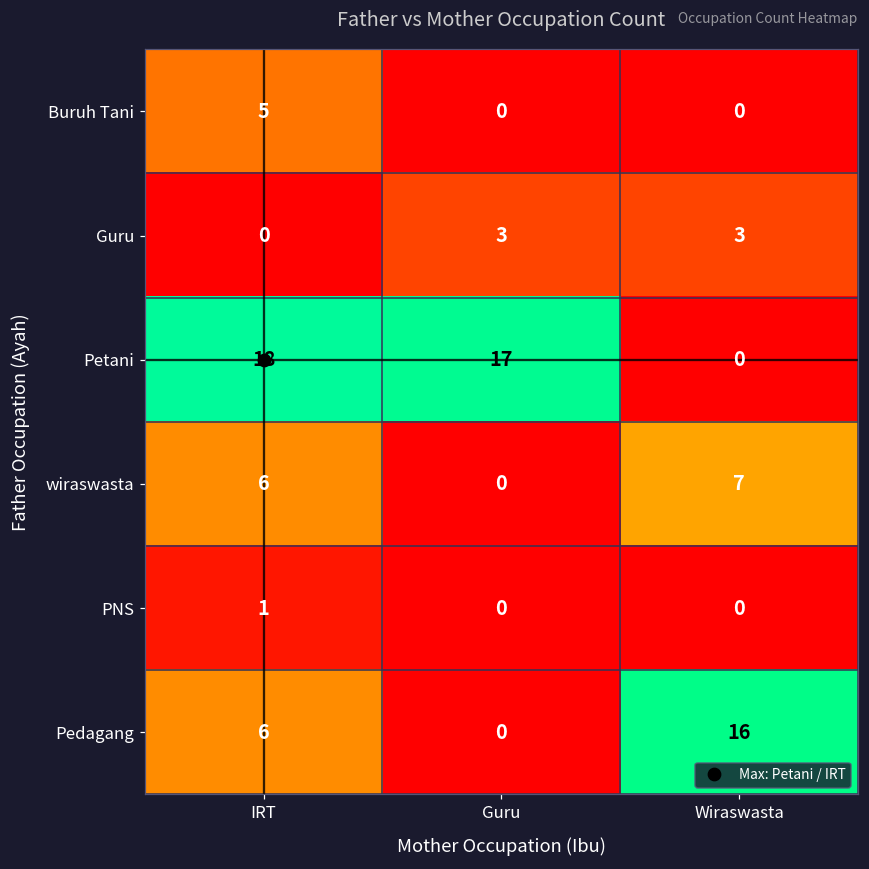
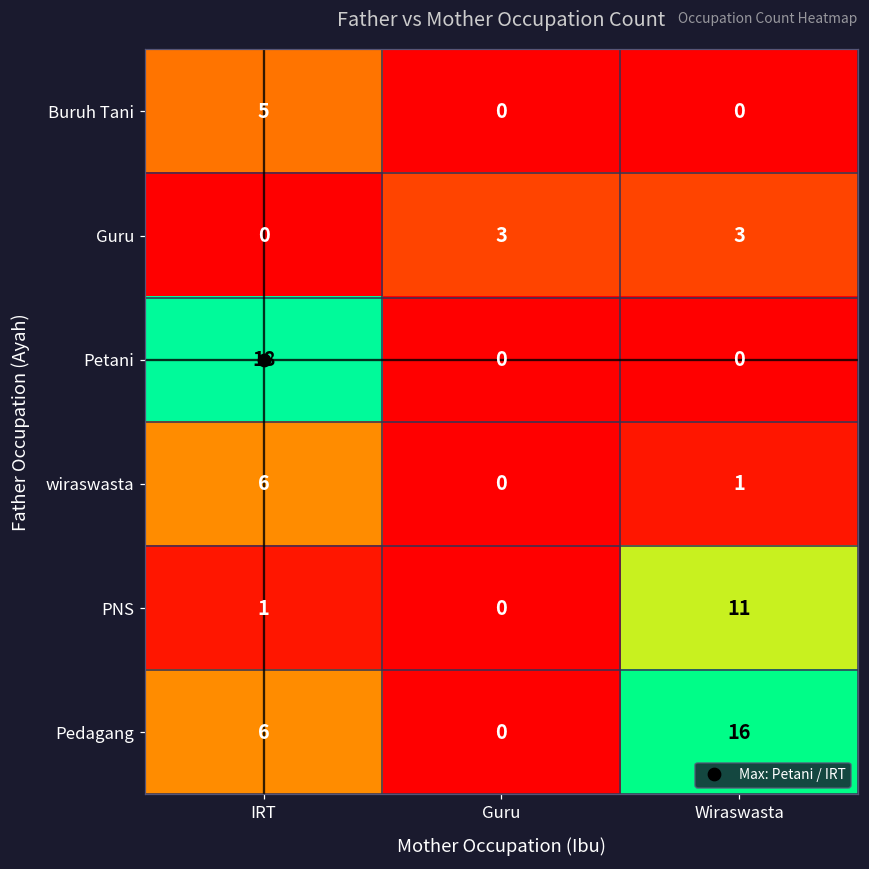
Petani, Guru: 17 -> 0
wiraswasta, Wiraswasta: 7 -> 1
PNS, Wiraswasta: 0 -> 11
